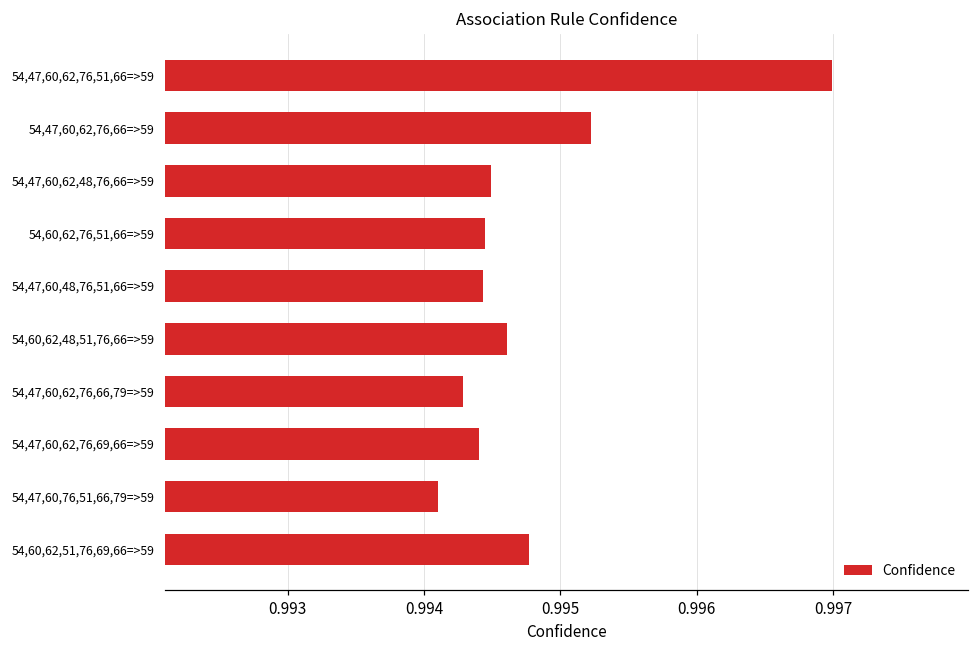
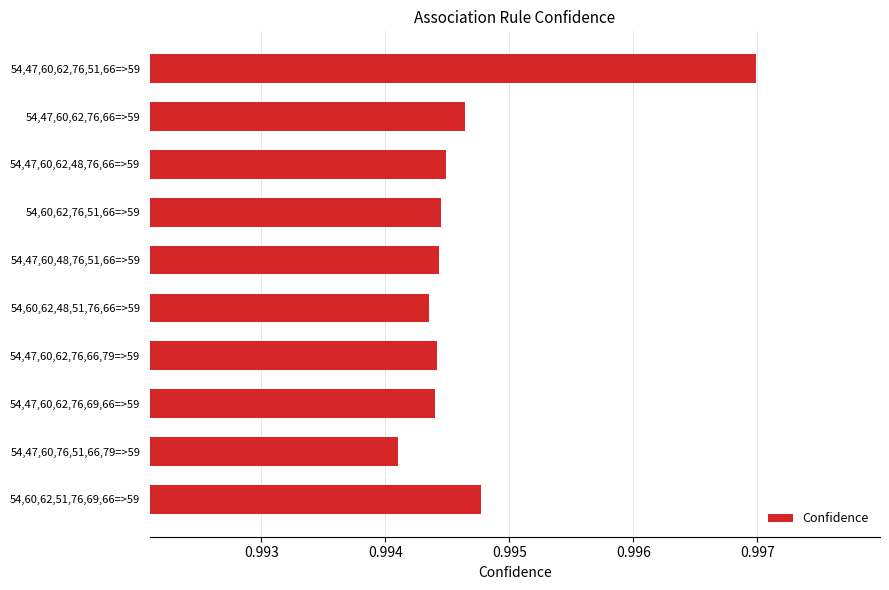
54,47,60,62,76,66=>59: 0.99523 -> 0.99464
54,60,62,48,51,76,66=>59: 0.99461 -> 0.99435
54,47,60,62,76,66,79=>59: 0.99429 -> 0.99442
